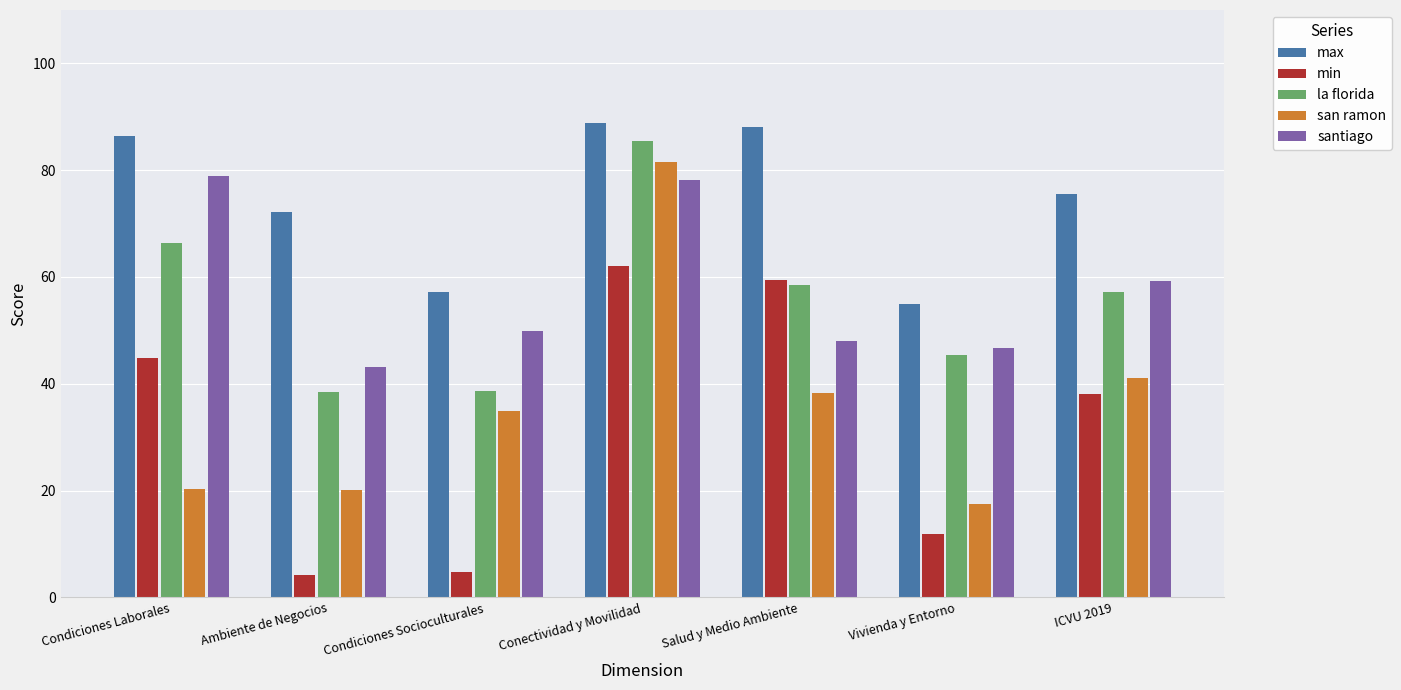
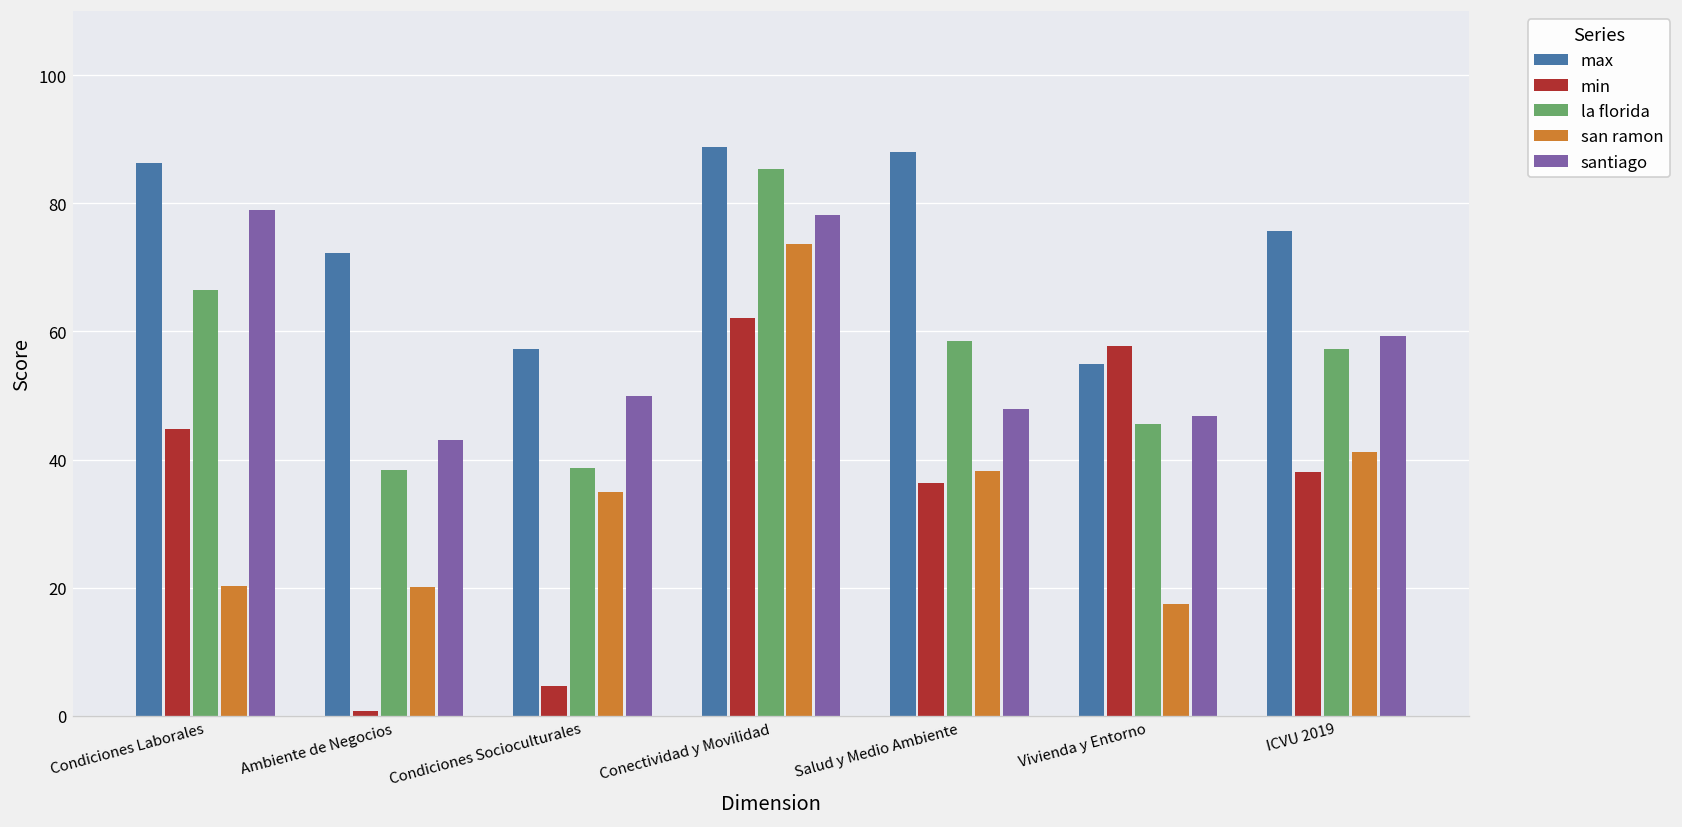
min, Ambiente de Negocios: 4 -> 1
san ramon, Conectividad y Movilidad: 81 -> 74
min, Salud y Medio Ambiente: 59 -> 36
min, Vivienda y Entorno: 12 -> 58
